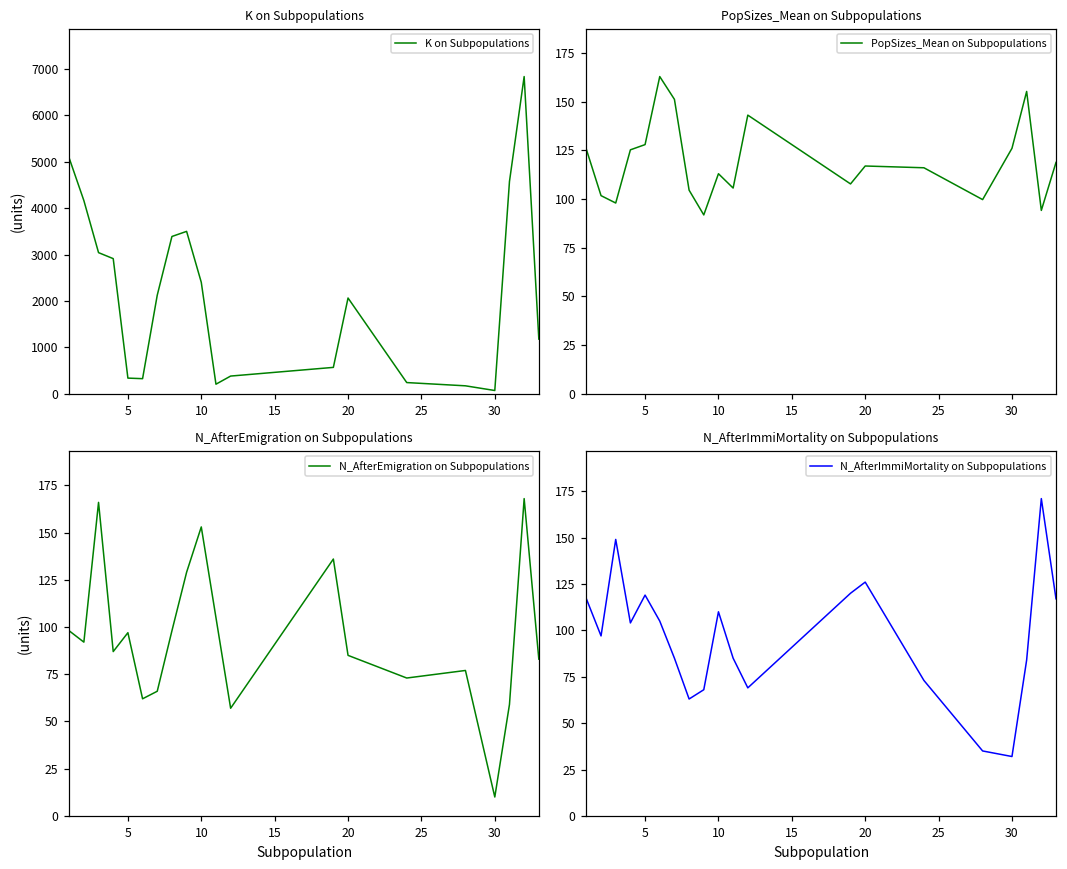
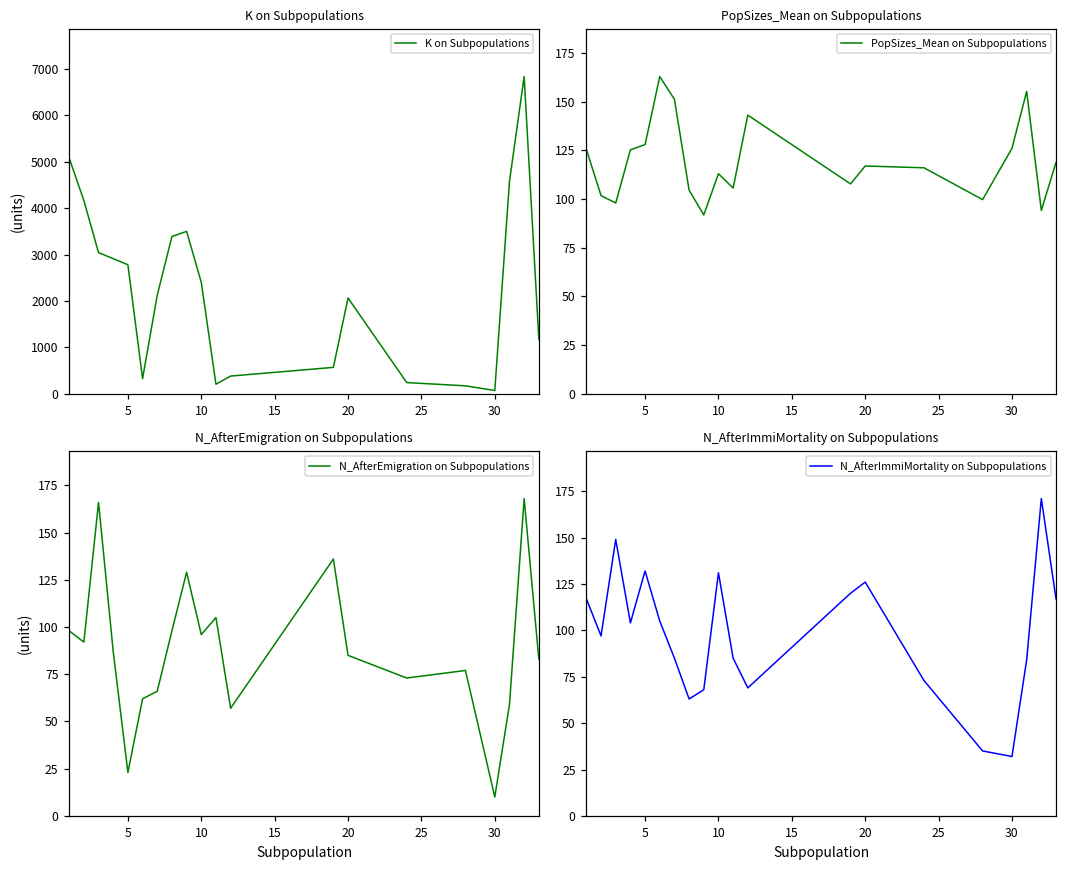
K on Subpopulations, 5: 300 -> 2800
N_AfterEmigration on Subpopulations, 5: 97 -> 23
N_AfterEmigration on Subpopulations, 10: 153 -> 96
N_AfterImmiMortality on Subpopulations, 5: 119 -> 132
N_AfterImmiMortality on Subpopulations, 10: 110 -> 131
